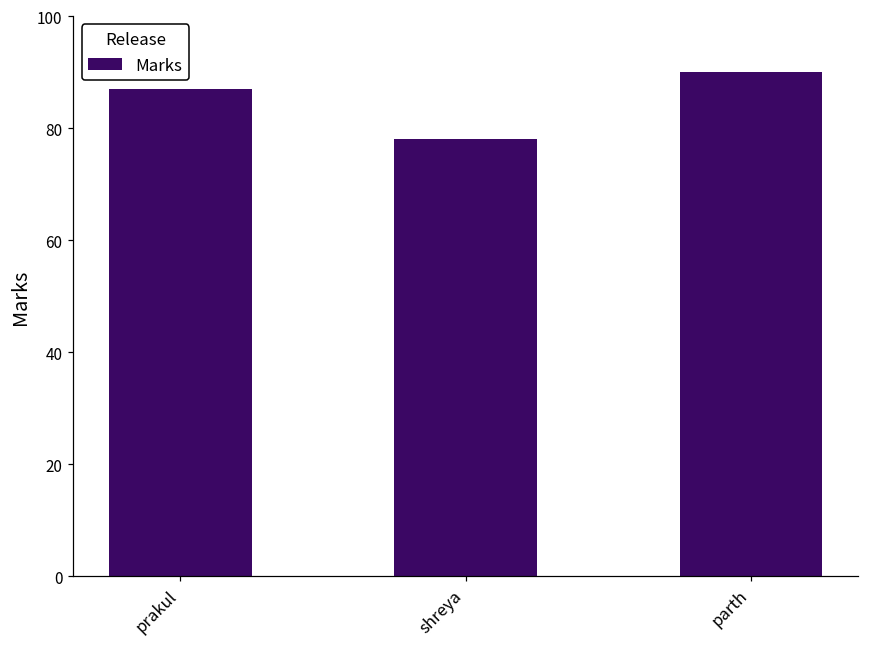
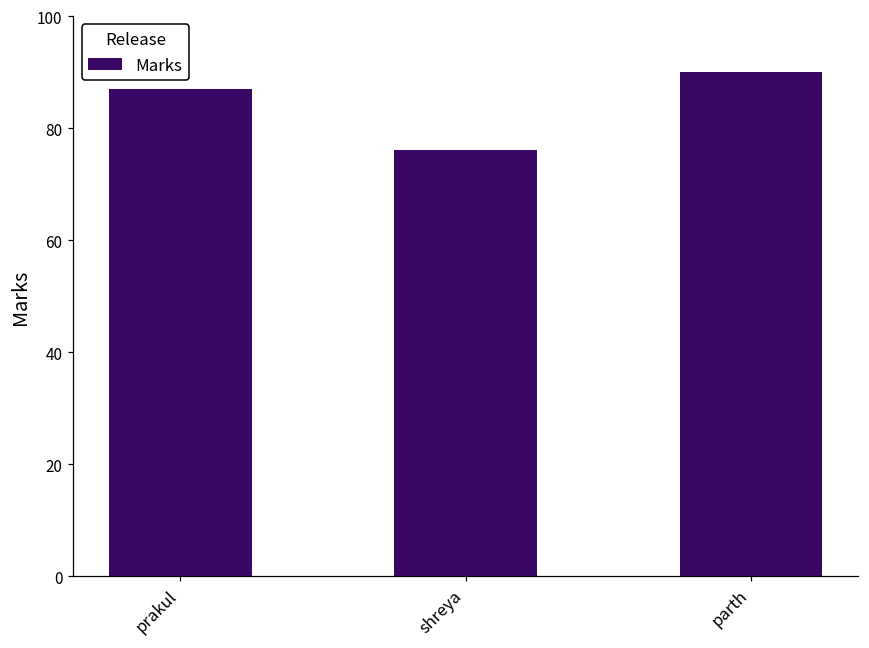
shreya: 78 -> 76
